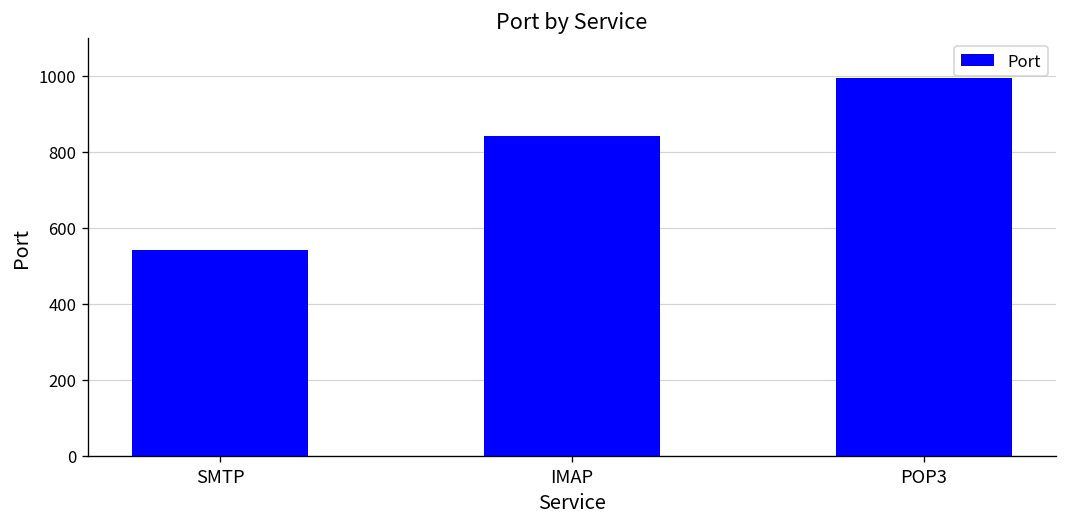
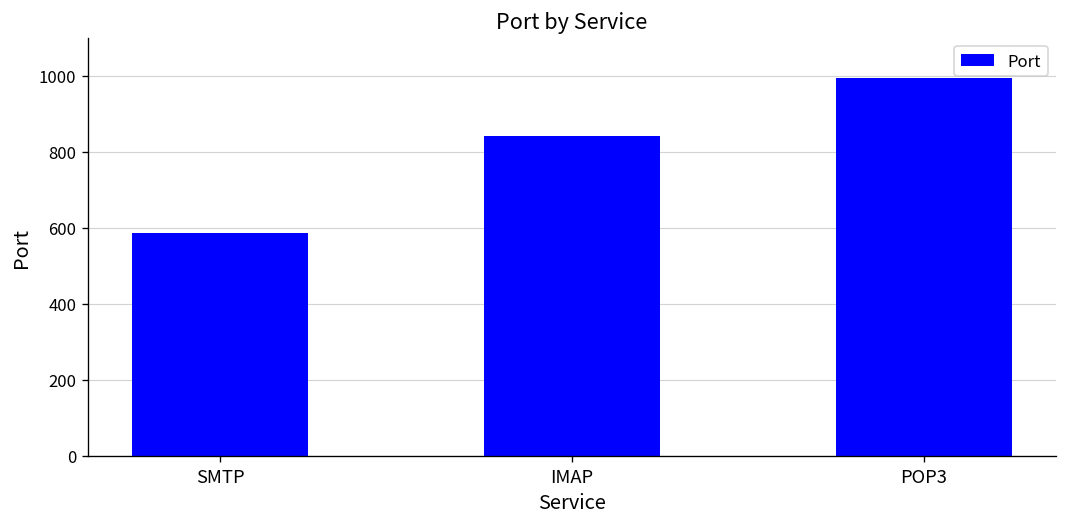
SMTP: 540 -> 590
